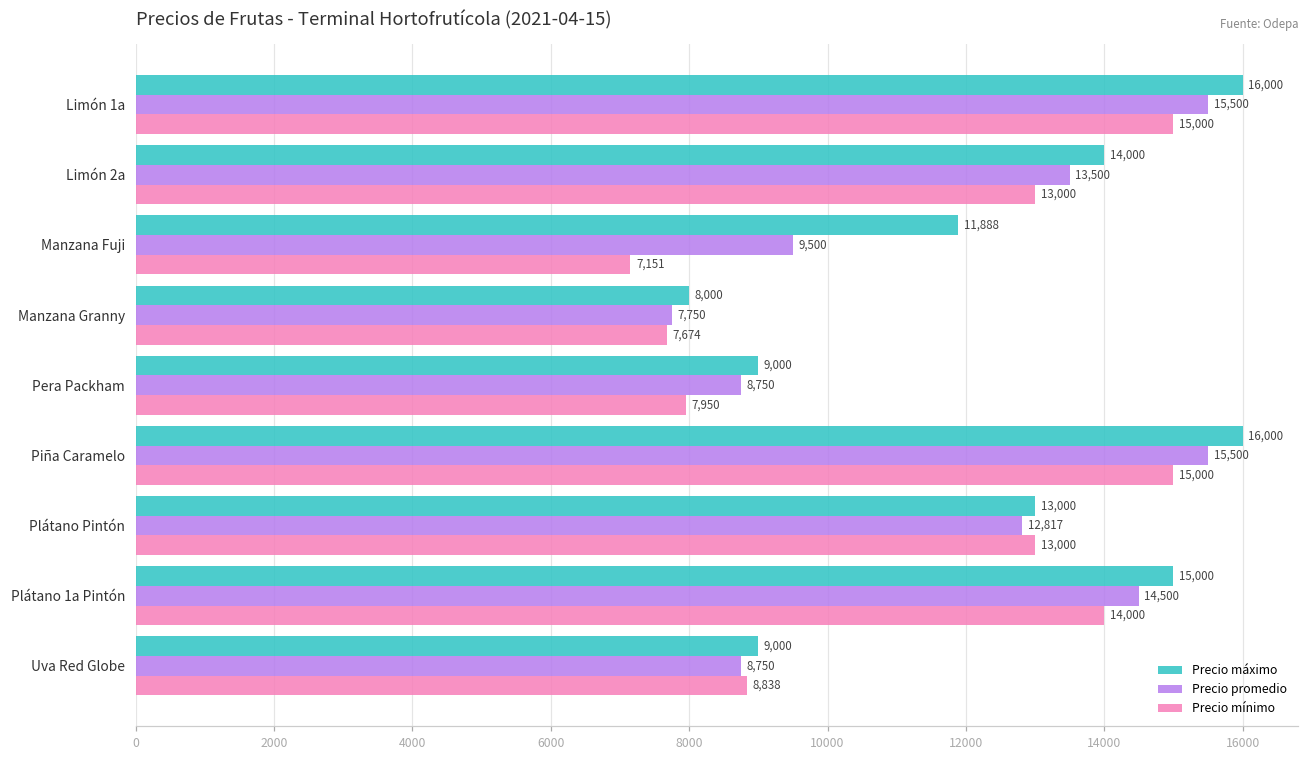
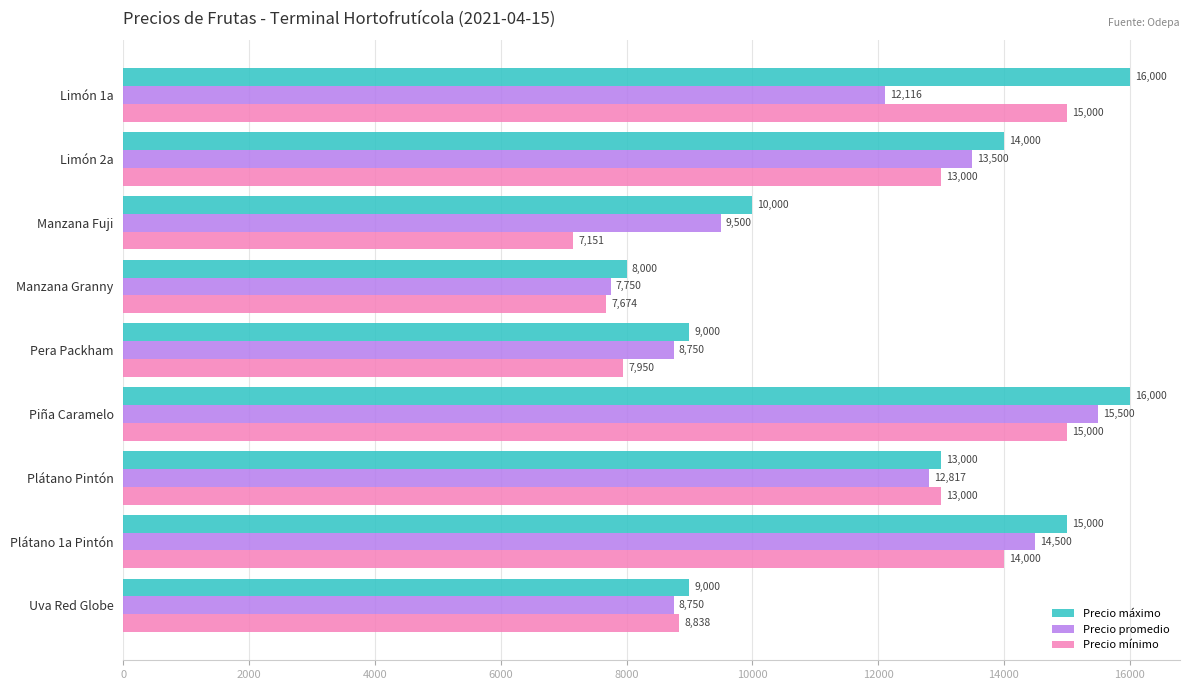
Precio promedio, Limón 1a: 15,500 -> 12,116
Precio máximo, Manzana Fuji: 11,888 -> 10,000
